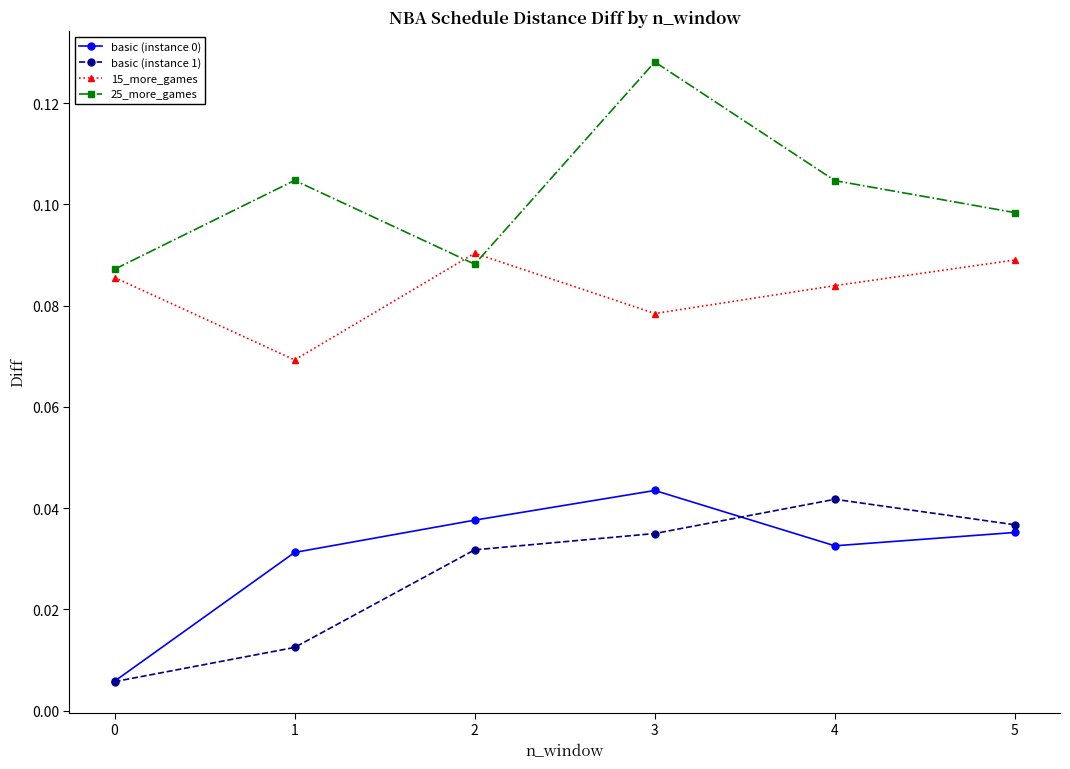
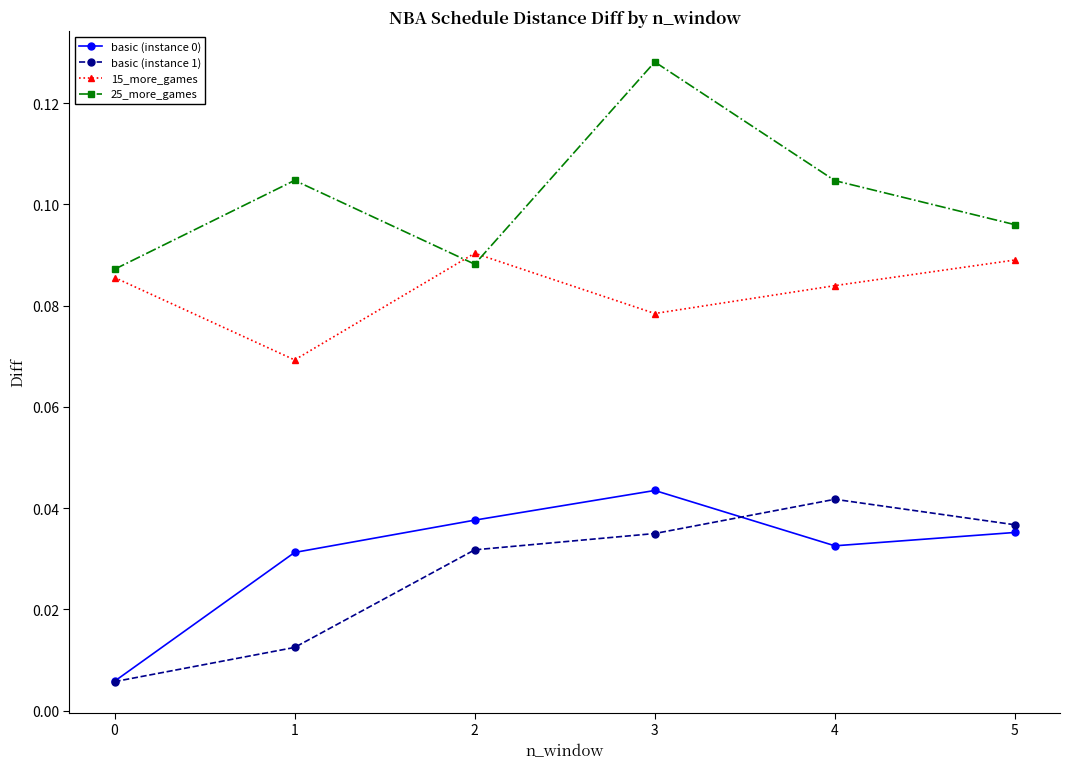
25_more_games, 5: 0.098 -> 0.096
